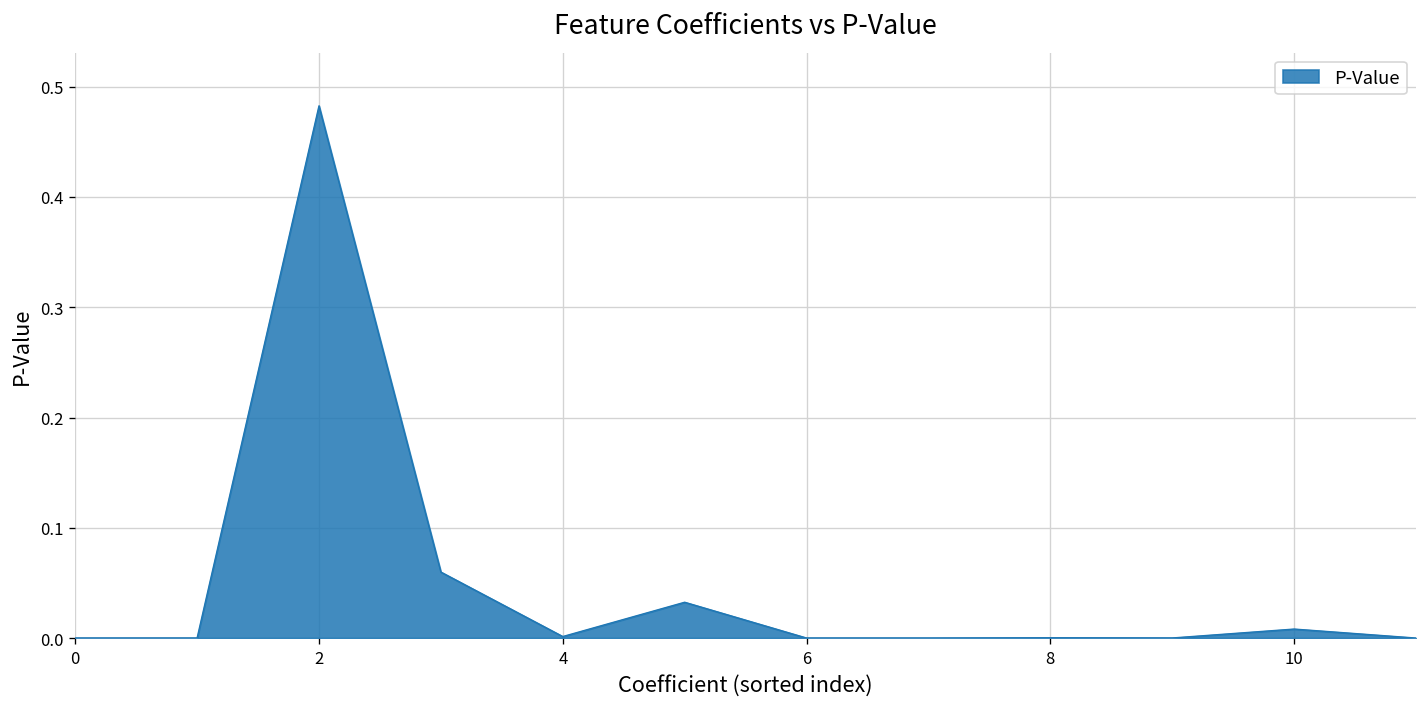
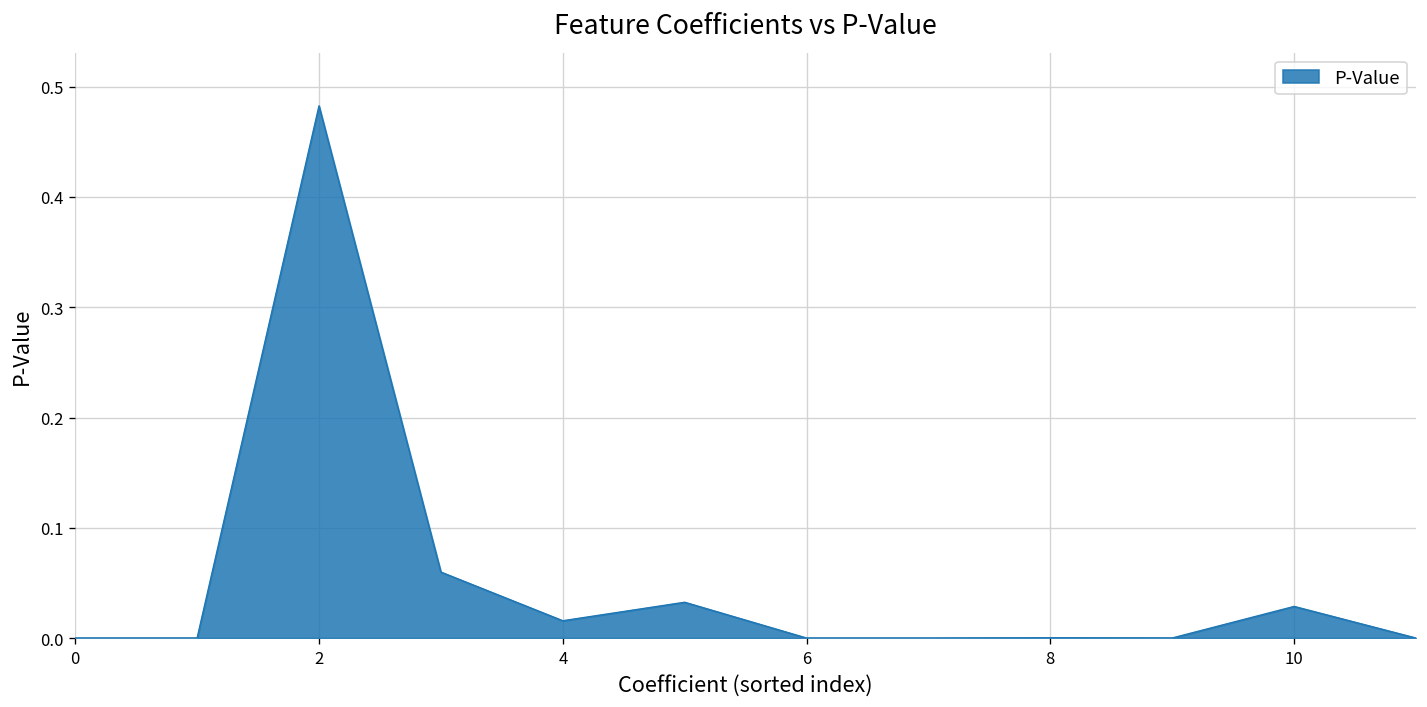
4: 0.00 -> 0.02
10: 0.01 -> 0.03
